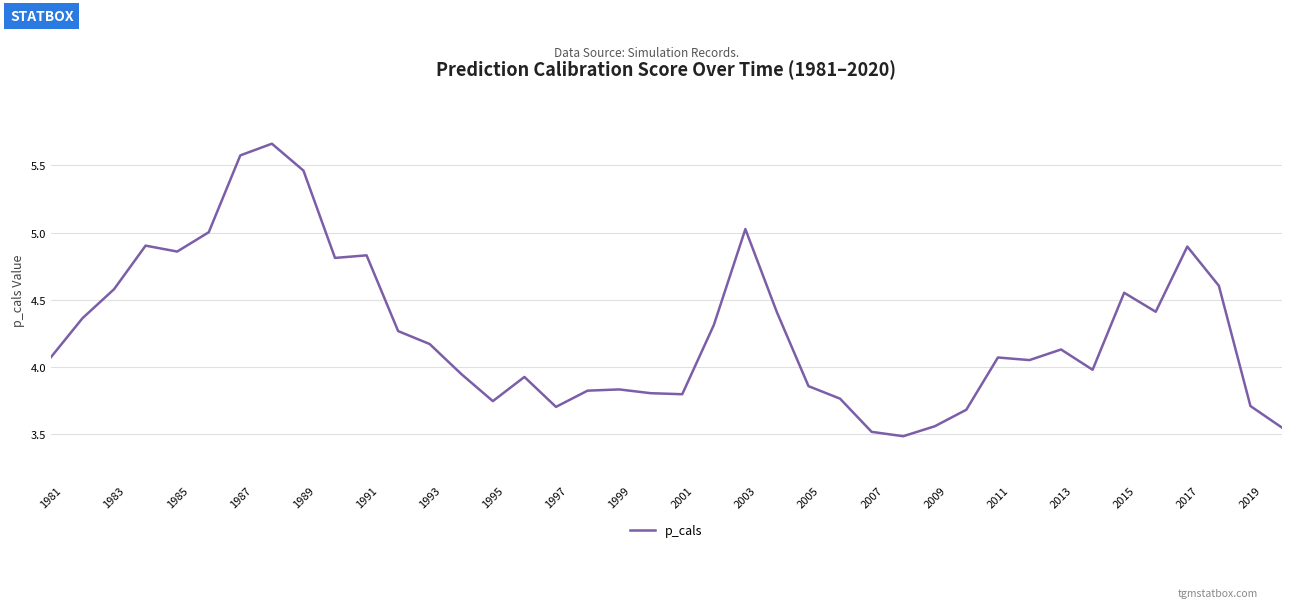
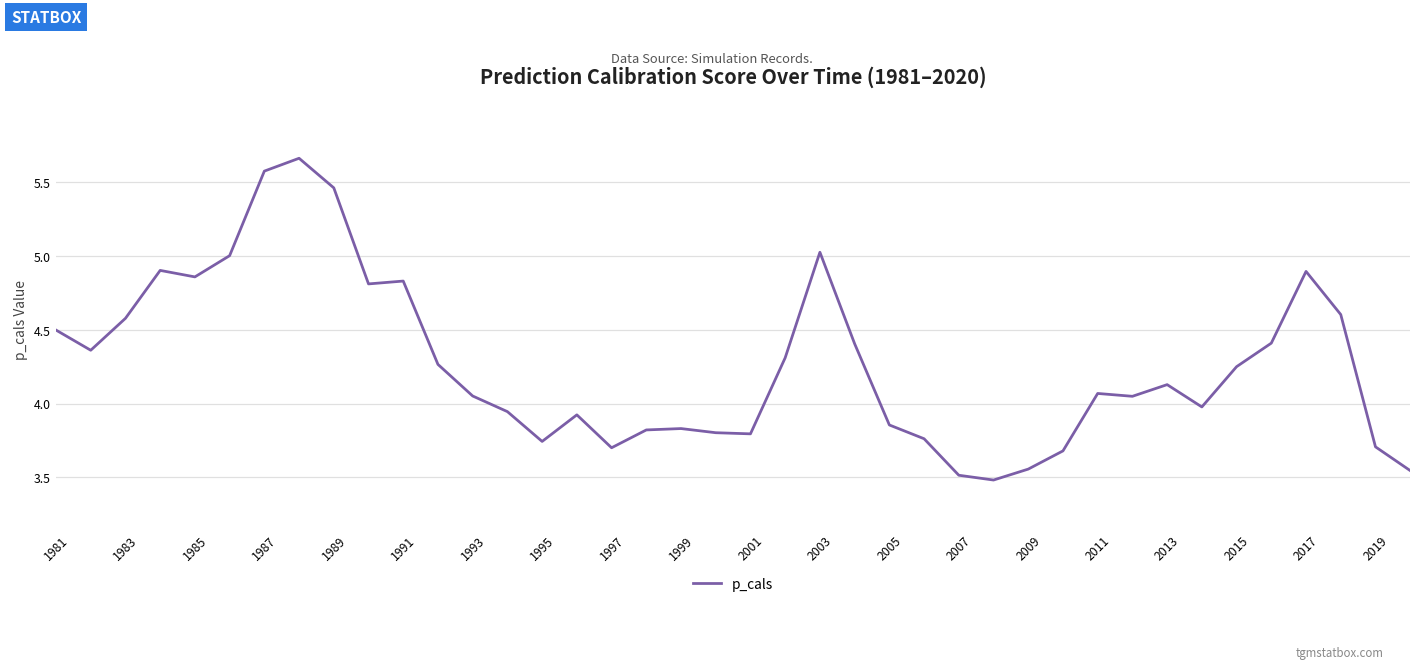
1981: 4.07 -> 4.50
1993: 4.17 -> 4.05
2015: 4.55 -> 4.25
